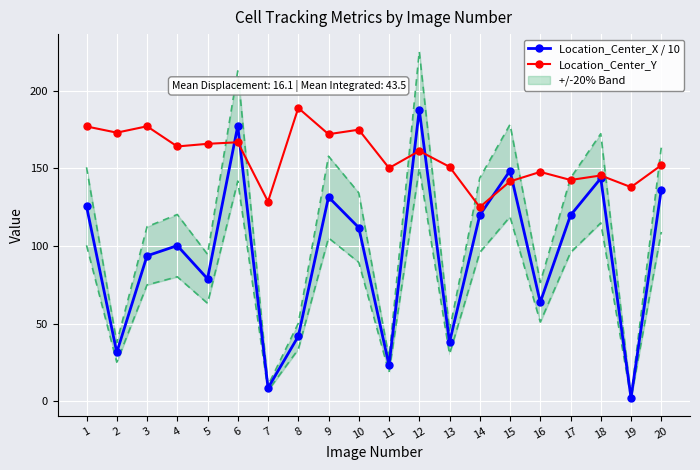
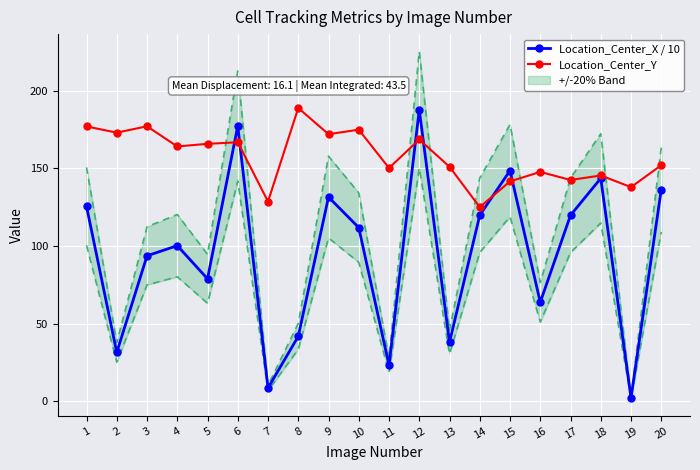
Location_Center_Y, 12: 161 -> 169
